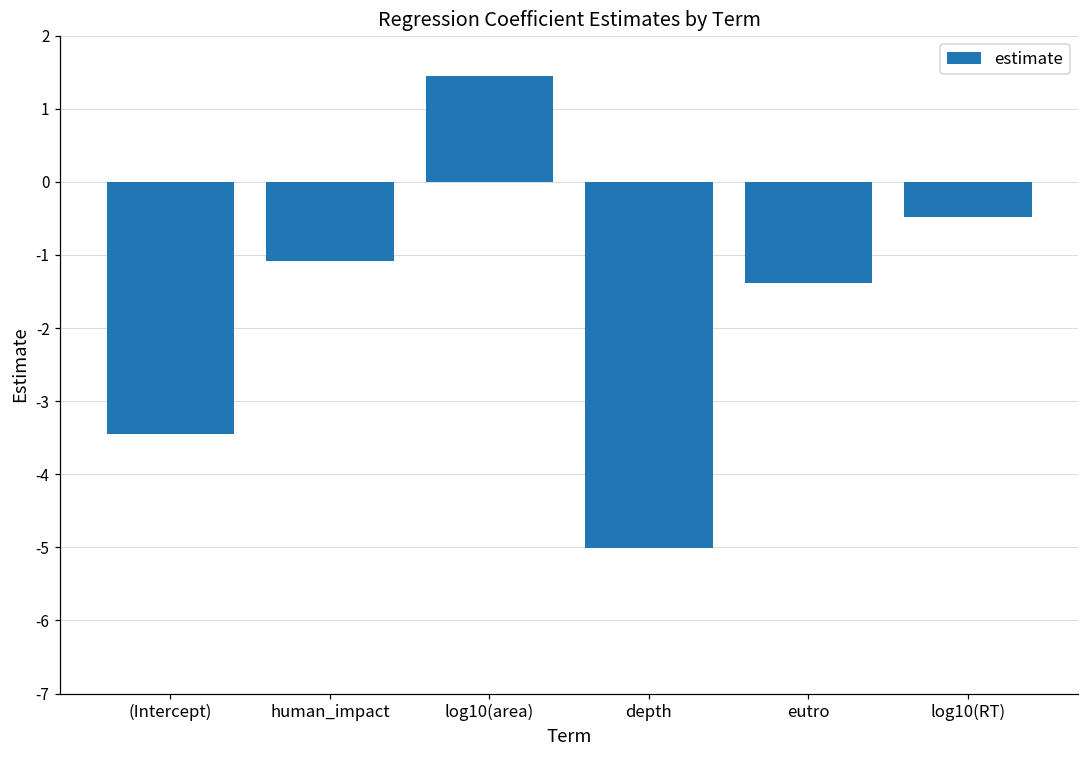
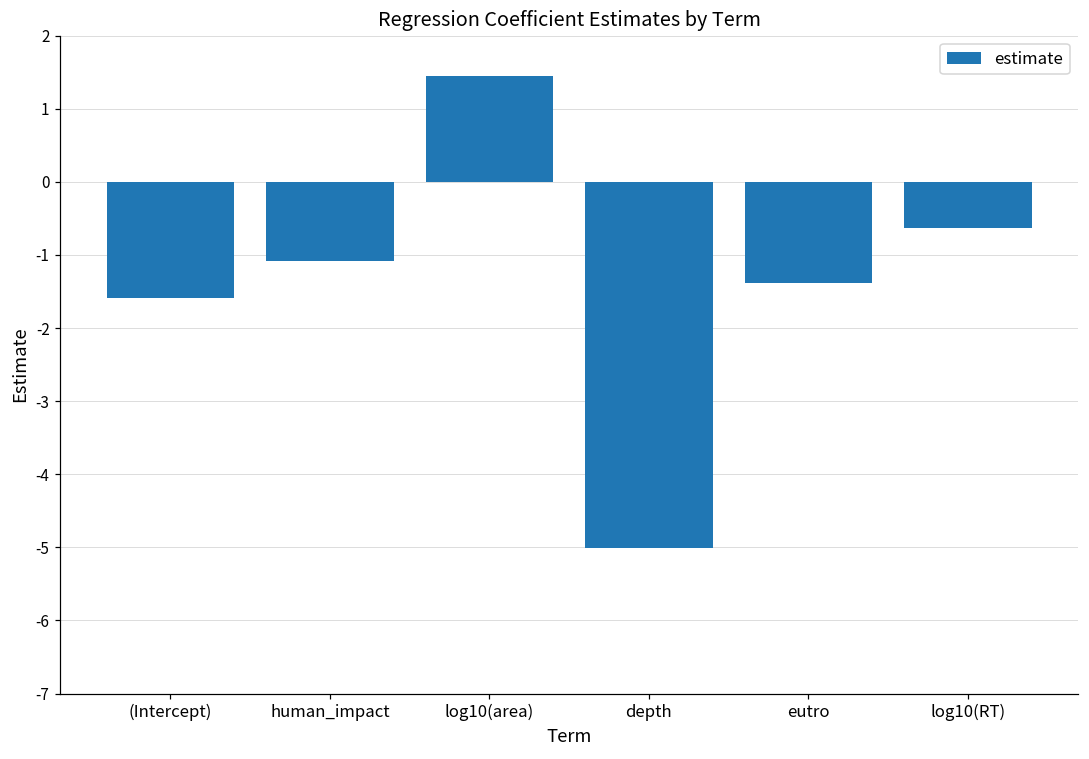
(Intercept): -3.4 -> -1.6
log10(RT): -0.5 -> -0.6
